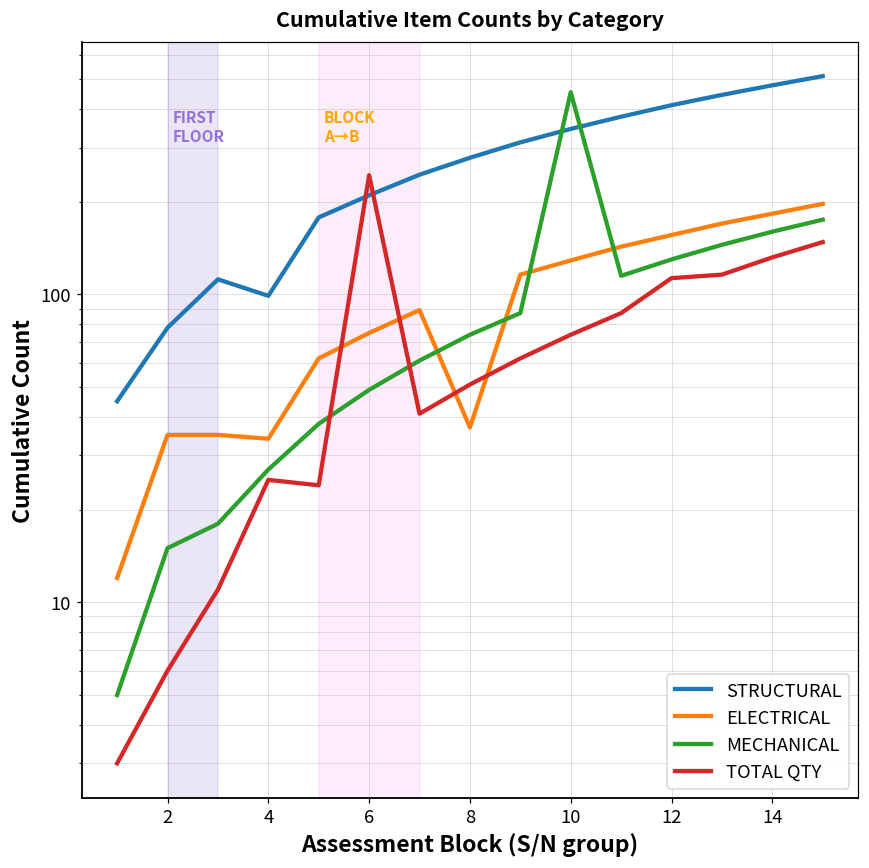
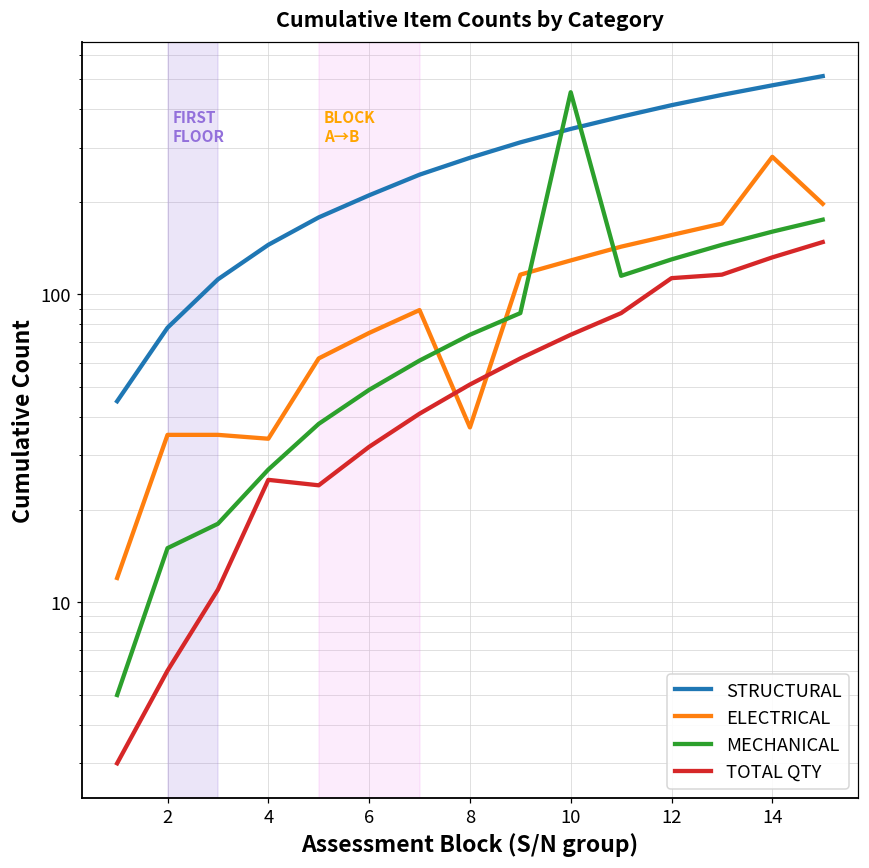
STRUCTURAL, 4: 99 -> 150
TOTAL QTY, 6: 240 -> 32
ELECTRICAL, 14: 180 -> 280
